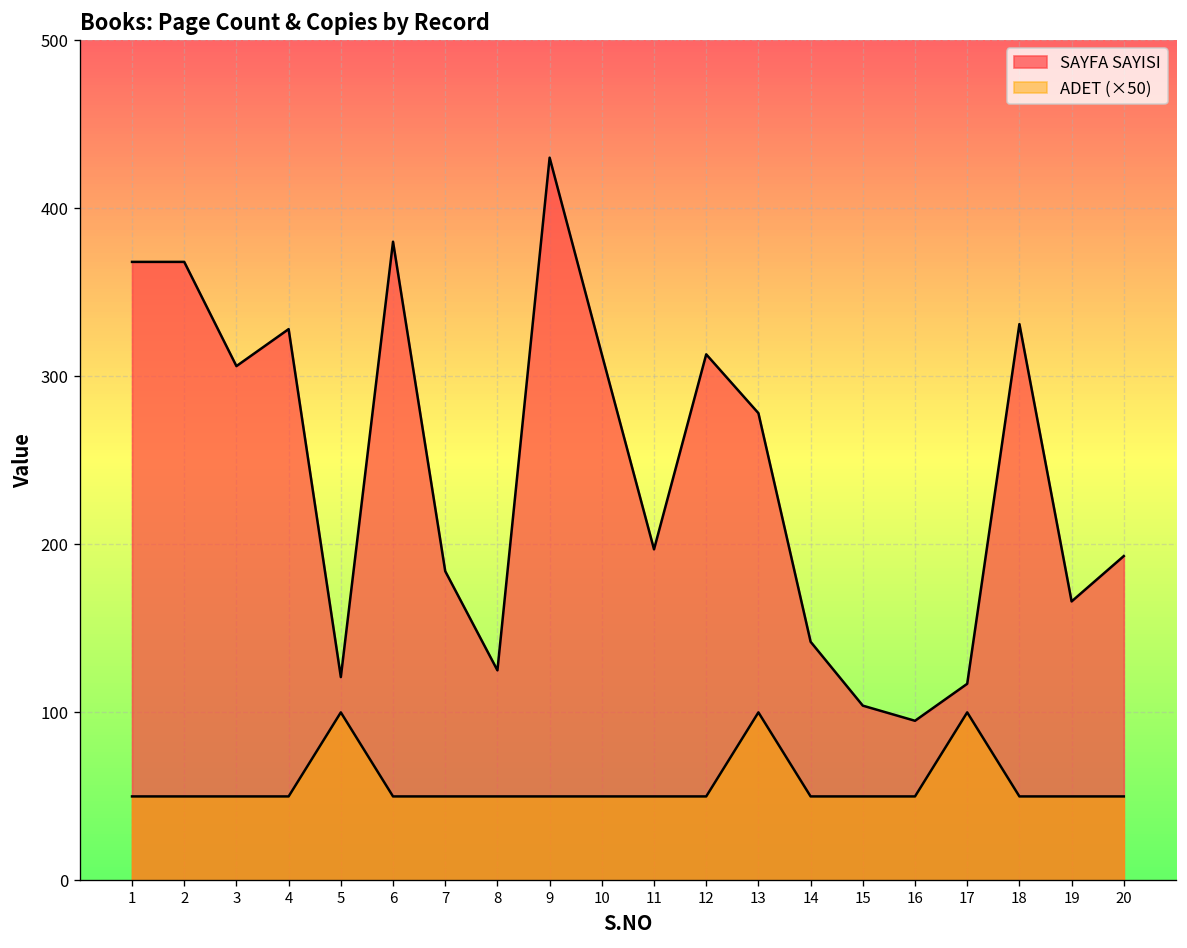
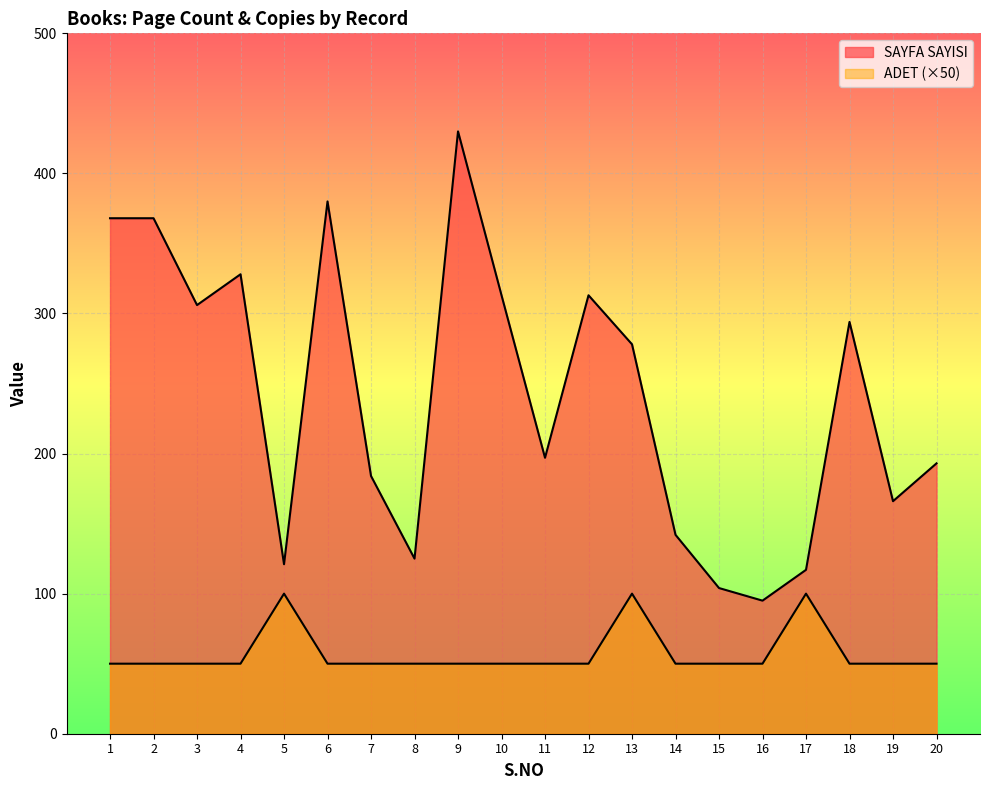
SAYFA SAYISI, 18: 331 -> 294
